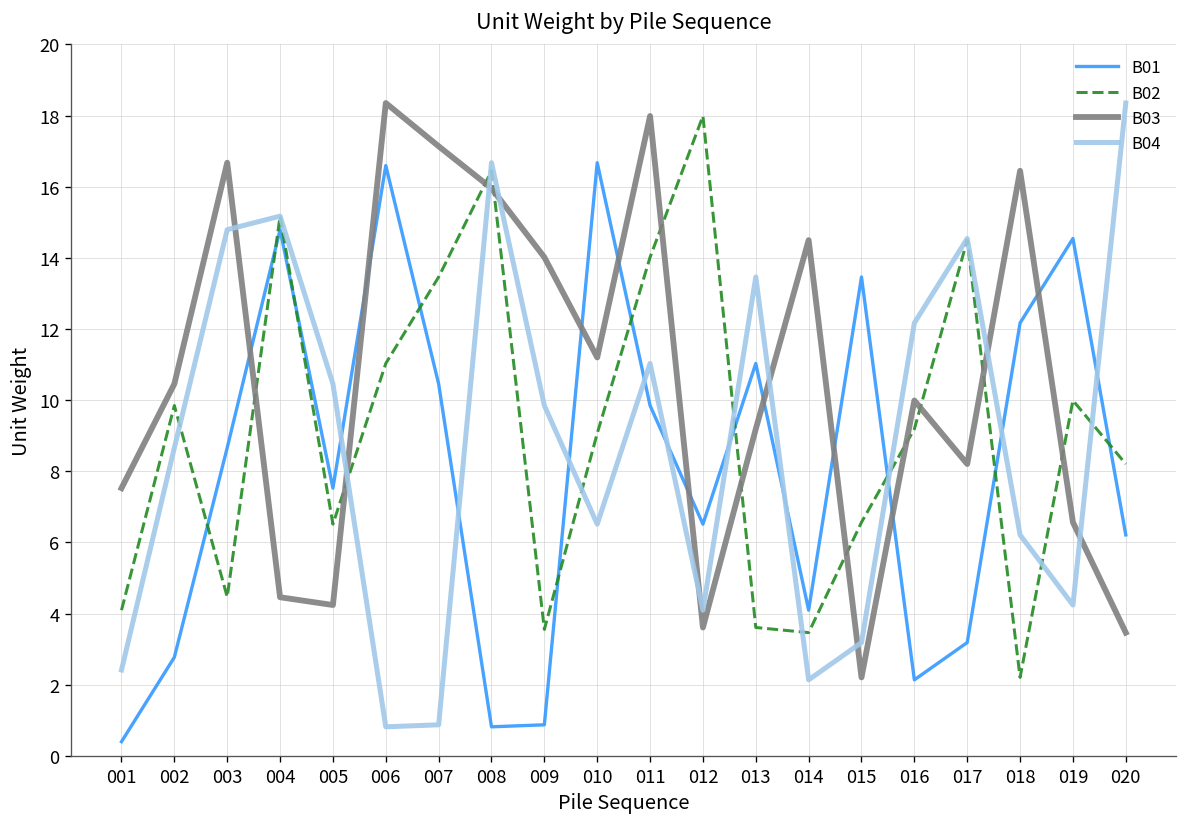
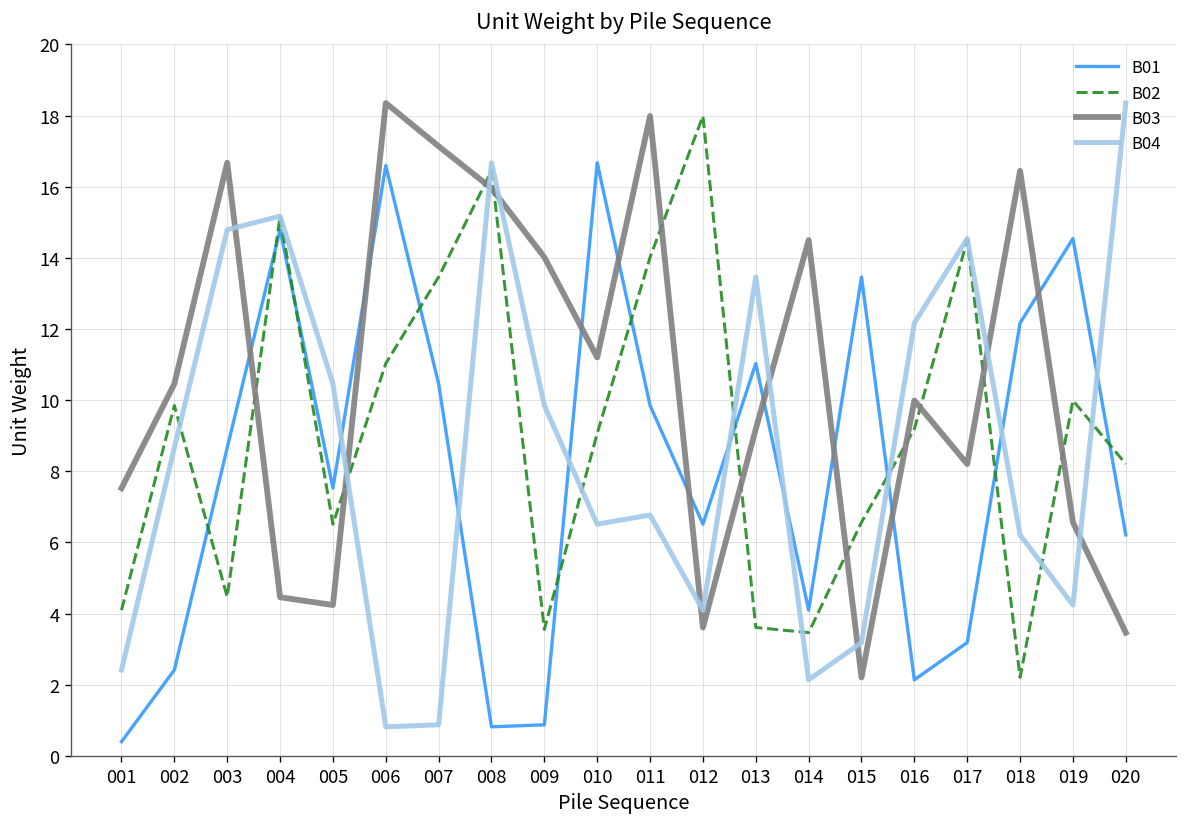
B01, 002: 2.8 -> 2.4
B04, 011: 11.0 -> 6.8
